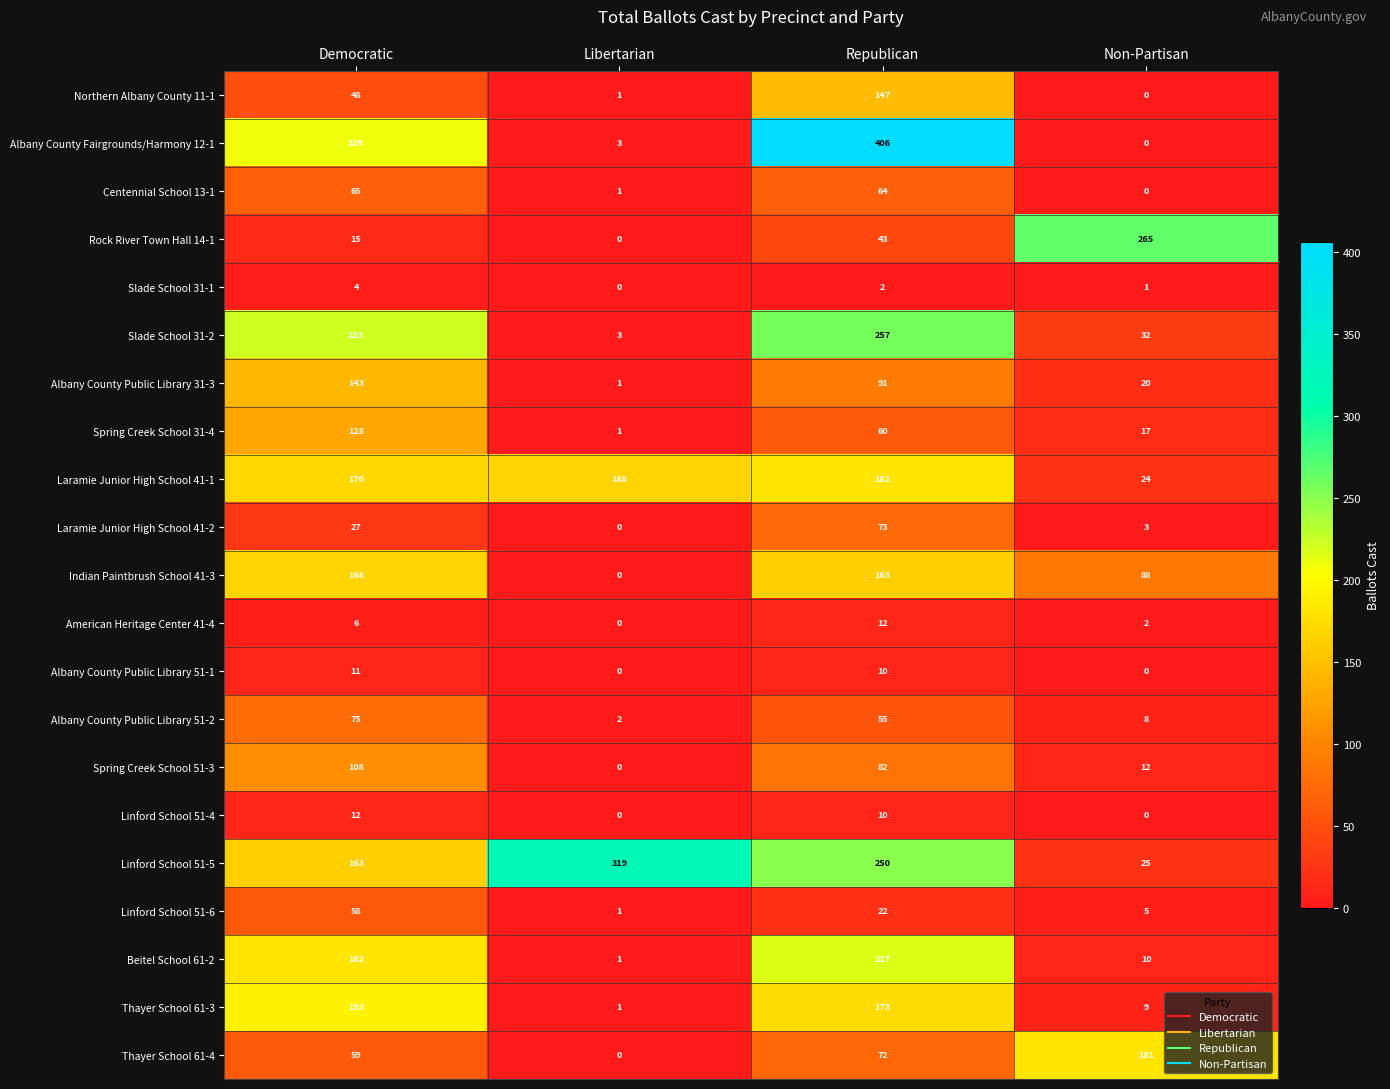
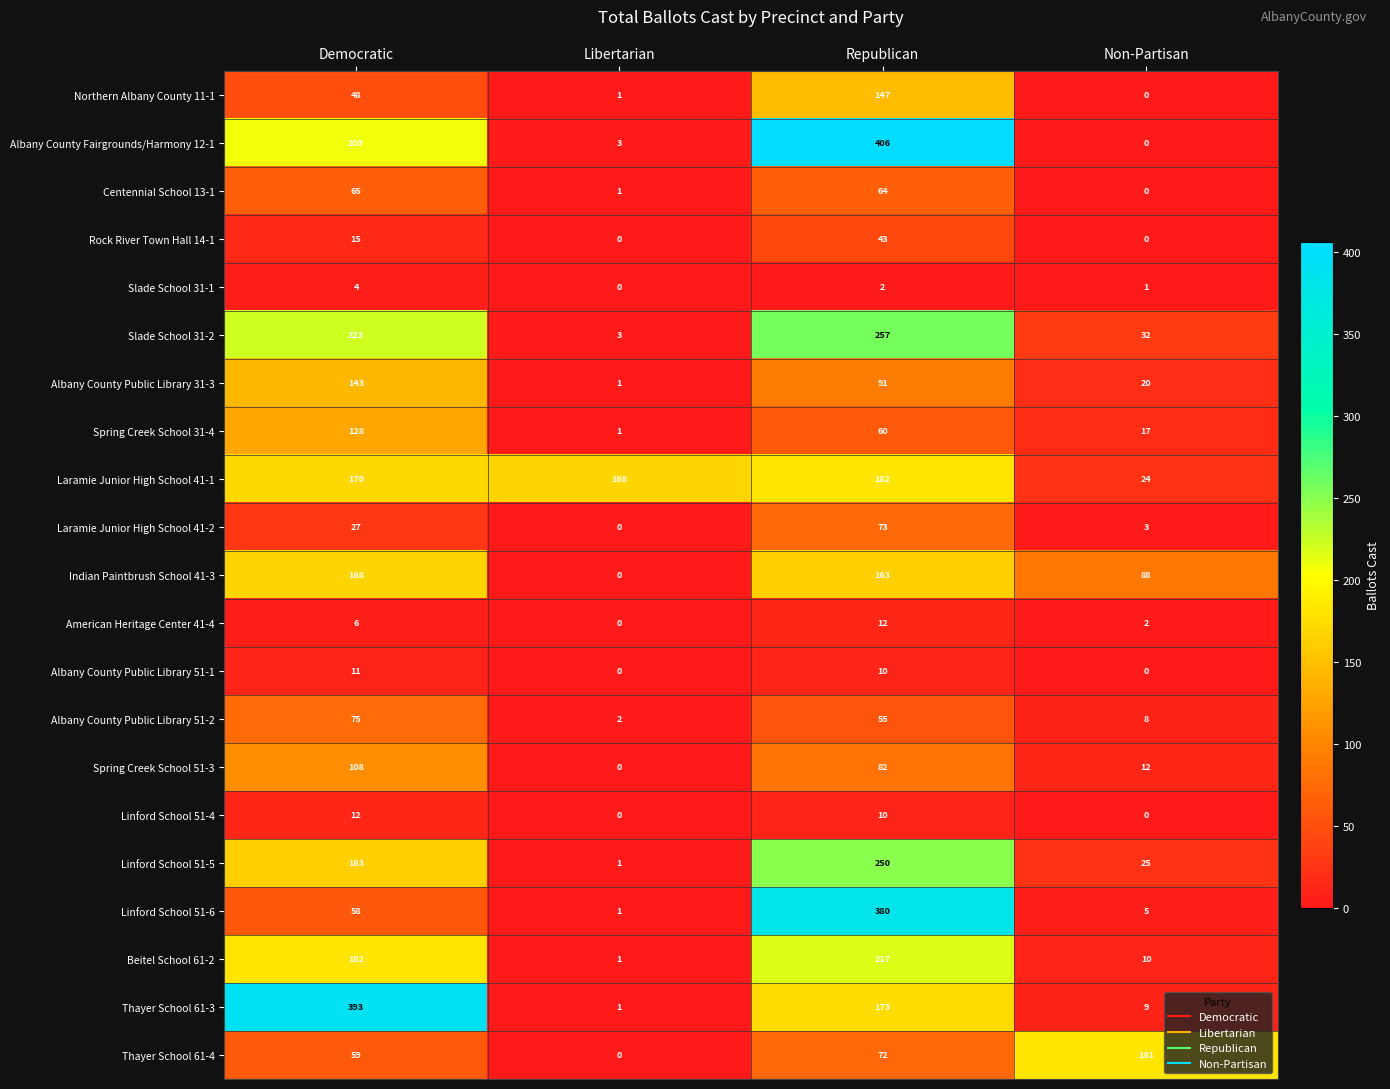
Rock River Town Hall 14-1, Non-Partisan: 265 -> 0
Linford School 51-5, Libertarian: 319 -> 1
Linford School 51-6, Republican: 22 -> 380
Thayer School 61-3, Democratic: 193 -> 393
